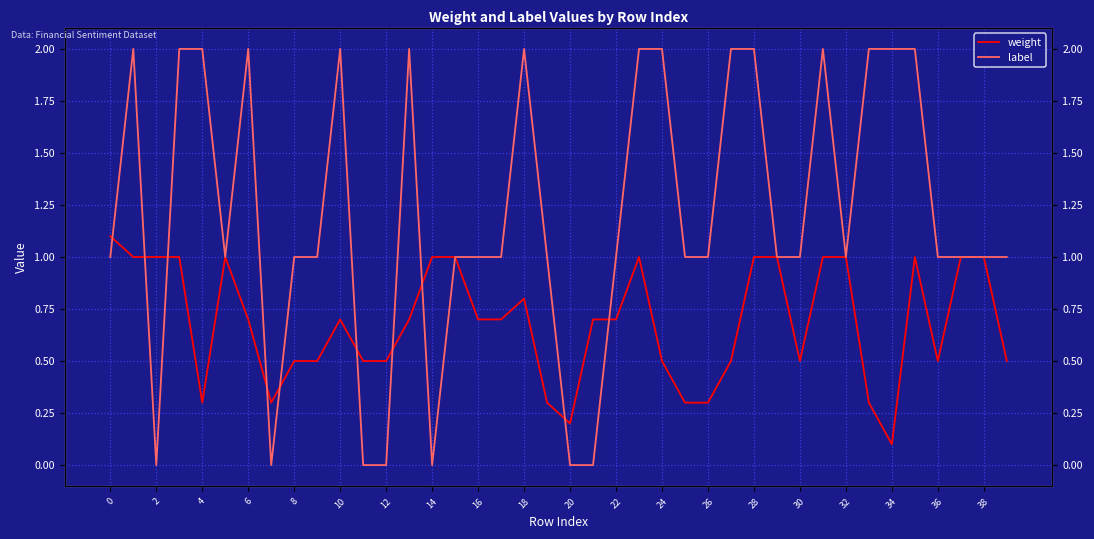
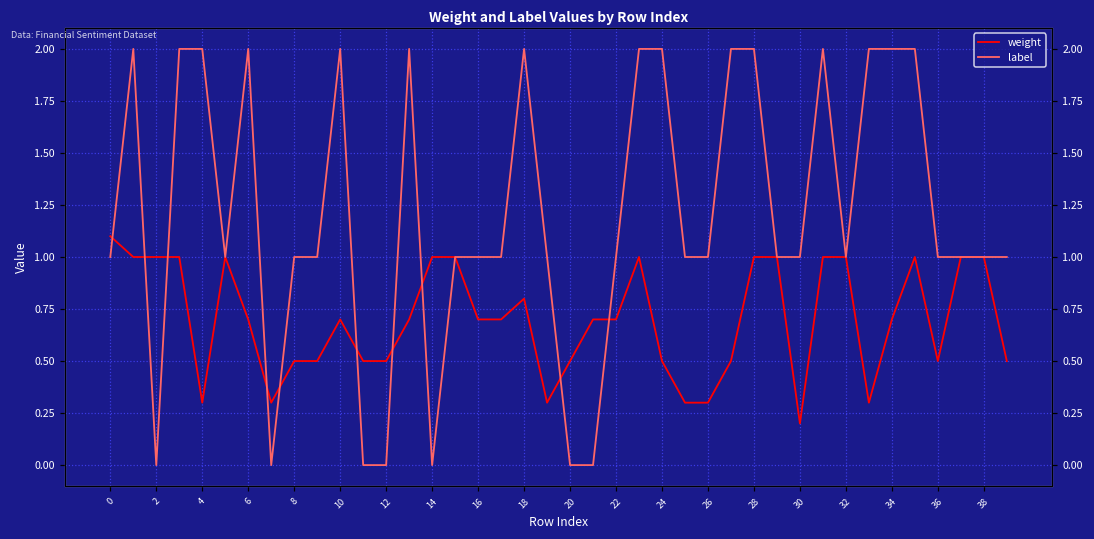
weight, 20: 0.2 -> 0.5
weight, 30: 0.5 -> 0.2
weight, 34: 0.1 -> 0.7
